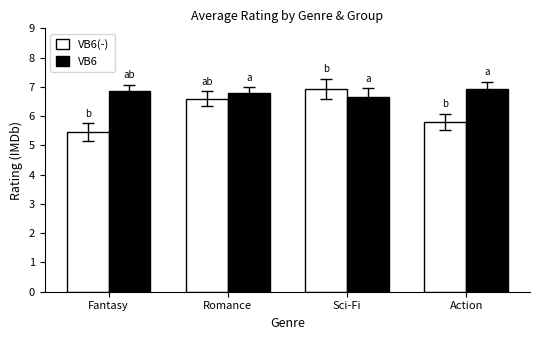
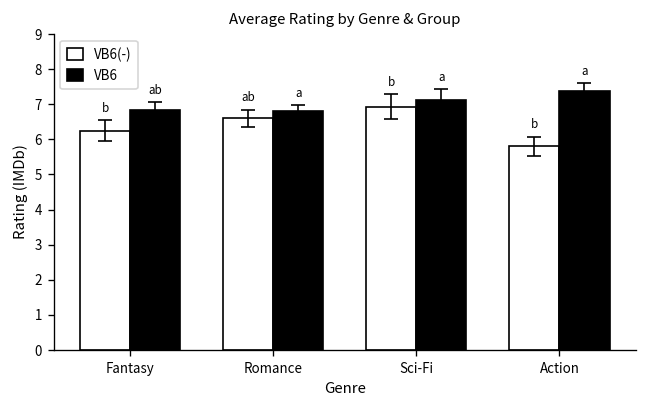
VB6(-), Fantasy: 5.5 -> 6.3
VB6, Sci-Fi: 6.7 -> 7.1
VB6, Action: 6.9 -> 7.4
